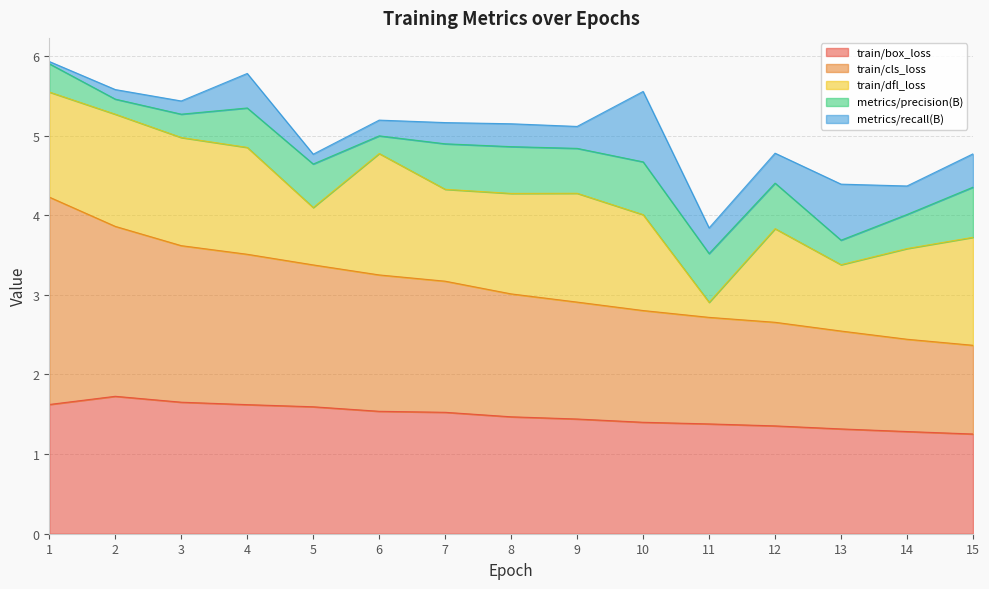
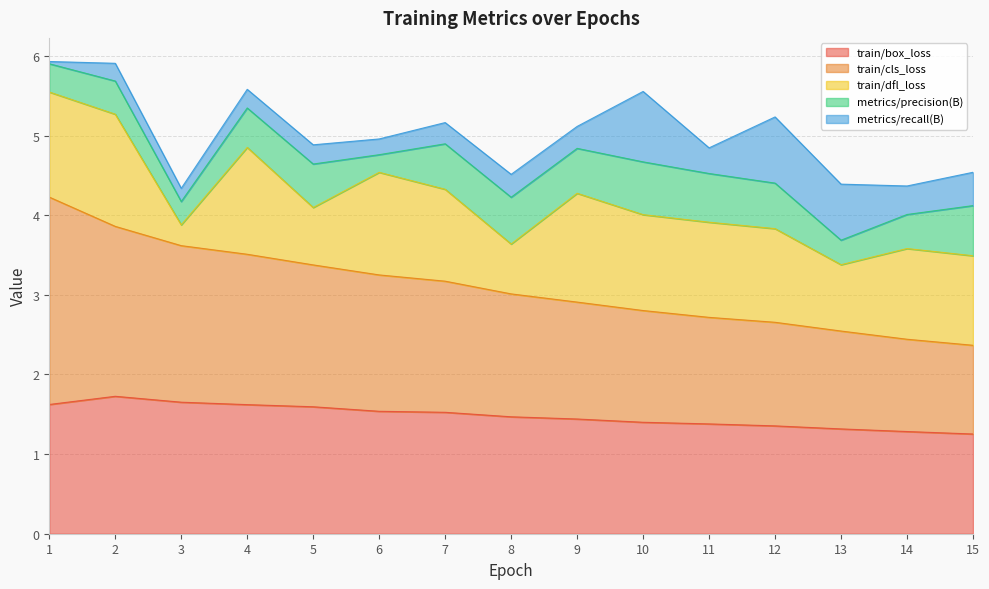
metrics/precision(B), 2: 0.2 -> 0.4
metrics/recall(B), 2: 0.1 -> 0.2
train/dfl_loss, 3: 1.4 -> 0.3
metrics/recall(B), 4: 0.4 -> 0.2
metrics/recall(B), 5: 0.1 -> 0.2
train/dfl_loss, 6: 1.5 -> 1.3
train/dfl_loss, 8: 1.3 -> 0.6
train/dfl_loss, 11: 0.2 -> 1.2
metrics/recall(B), 12: 0.4 -> 0.8
train/dfl_loss, 15: 1.4 -> 1.1
